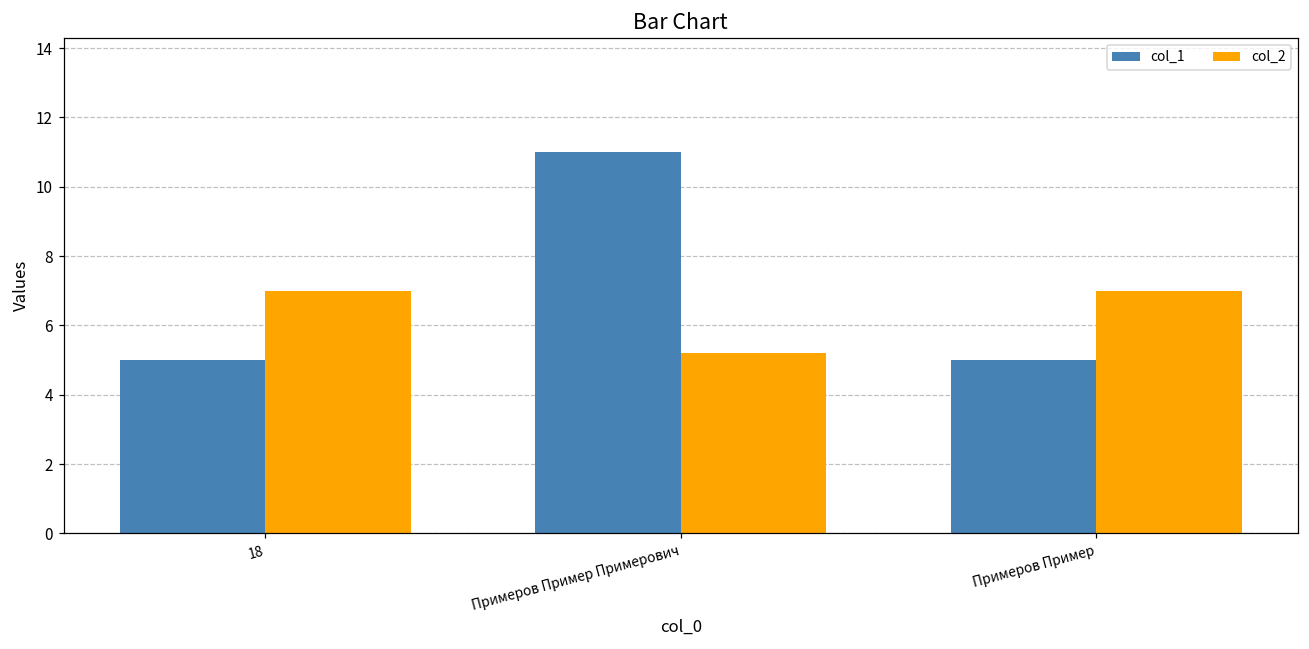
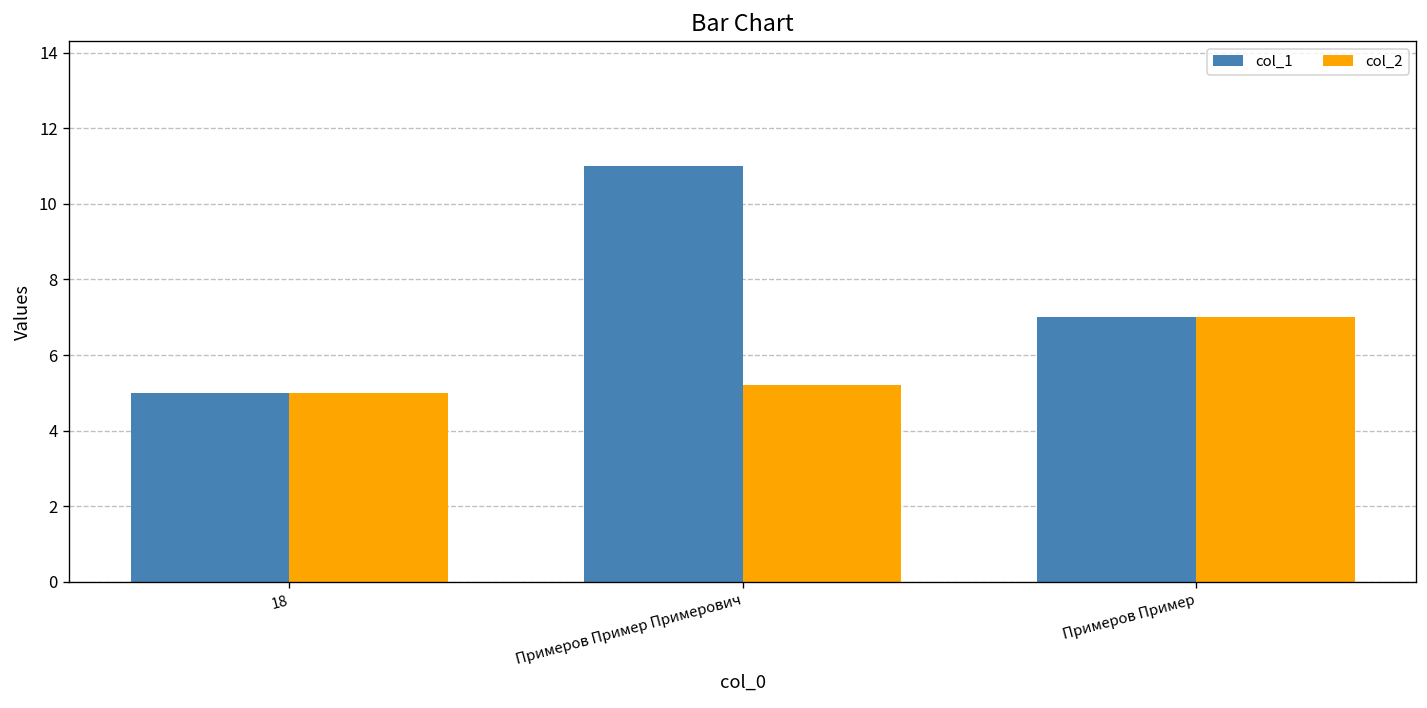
col_2, 18: 7 -> 5
col_1, Примеров Пример: 5 -> 7
